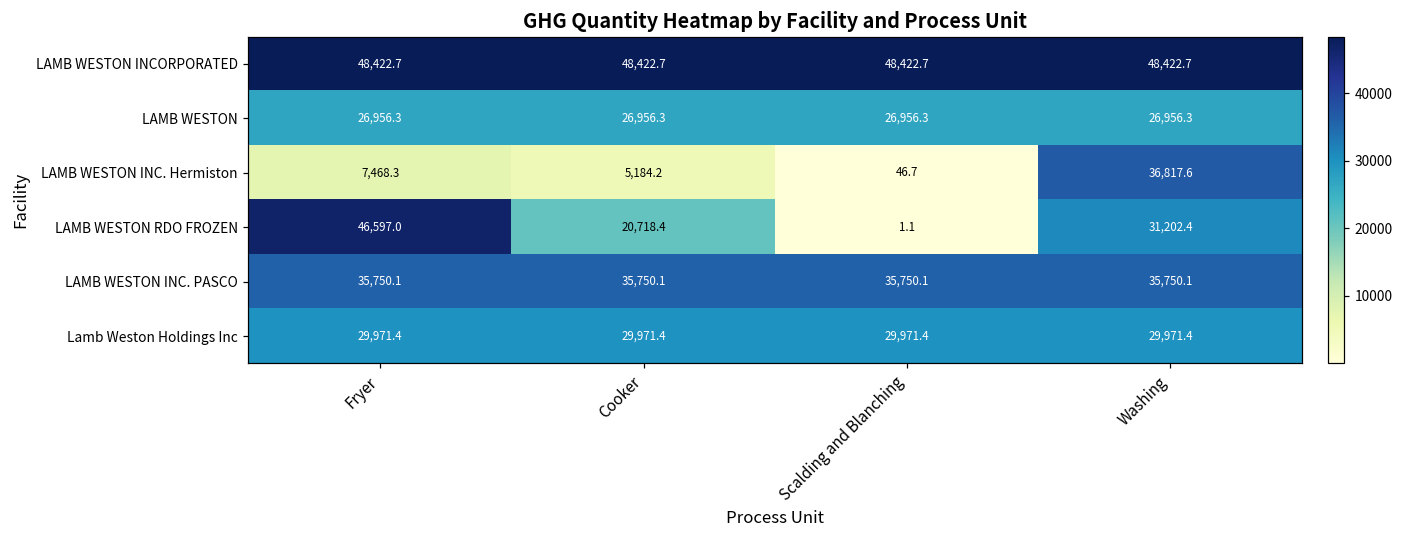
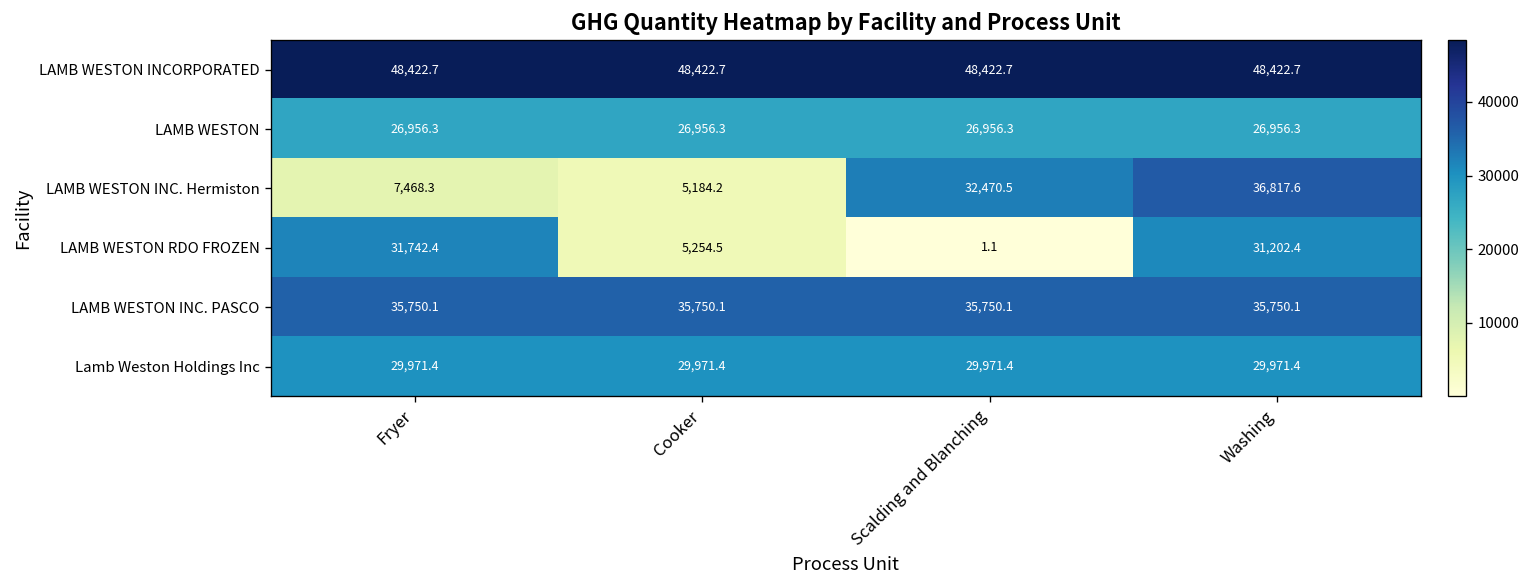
LAMB WESTON INC. Hermiston, Scalding and Blanching: 46.7 -> 32,470.5
LAMB WESTON RDO FROZEN, Fryer: 46,597.0 -> 31,742.4
LAMB WESTON RDO FROZEN, Cooker: 20,718.4 -> 5,254.5
